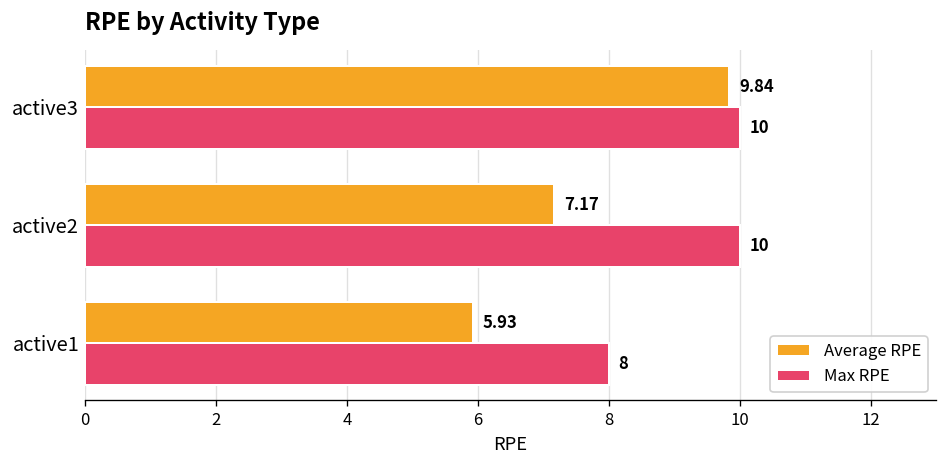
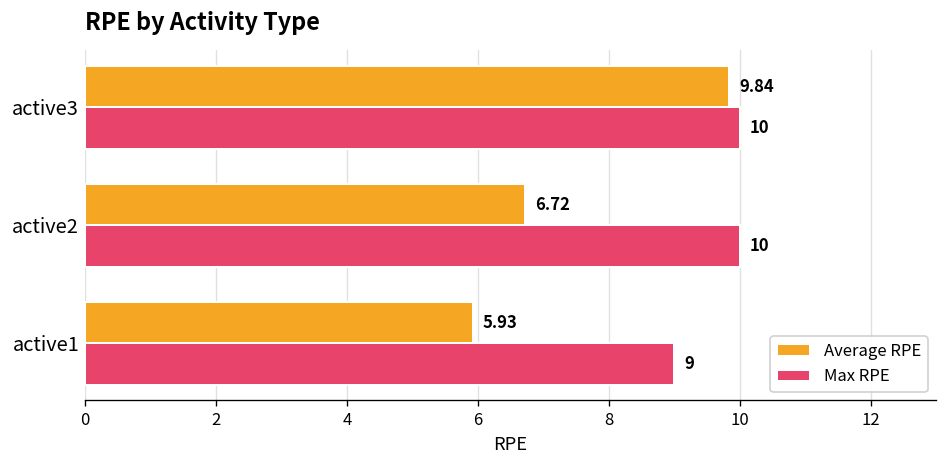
Average RPE, active2: 7.17 -> 6.72
Max RPE, active1: 8 -> 9
